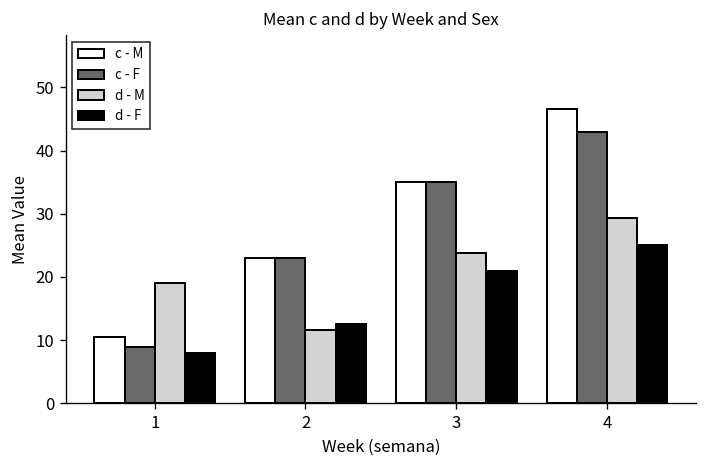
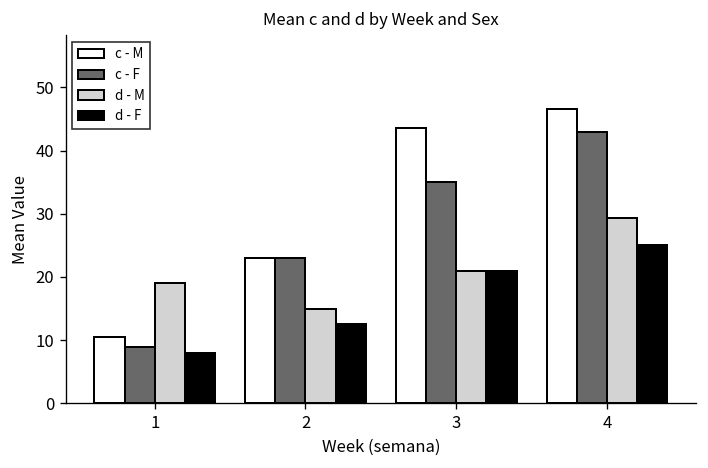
d - M, 2: 12 -> 15
c - M, 3: 35 -> 44
d - M, 3: 24 -> 21
